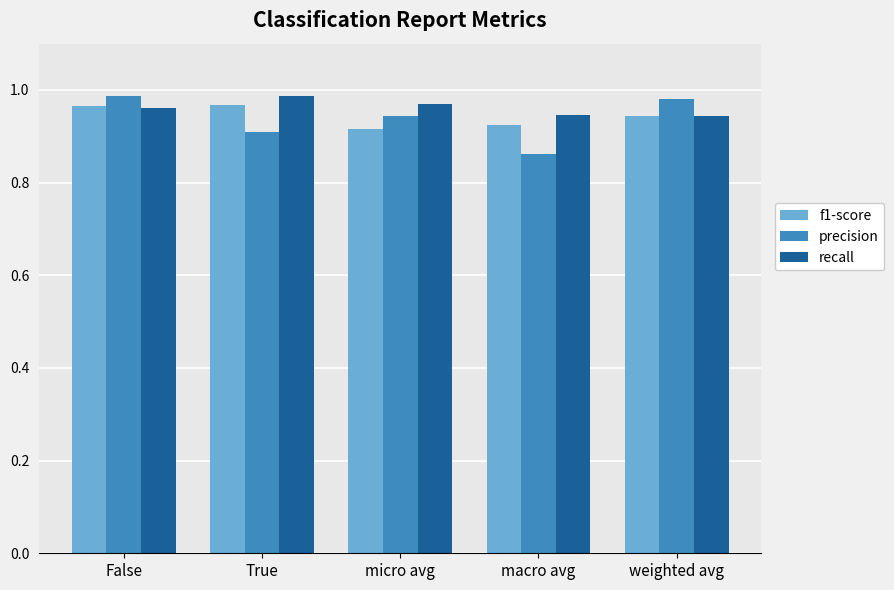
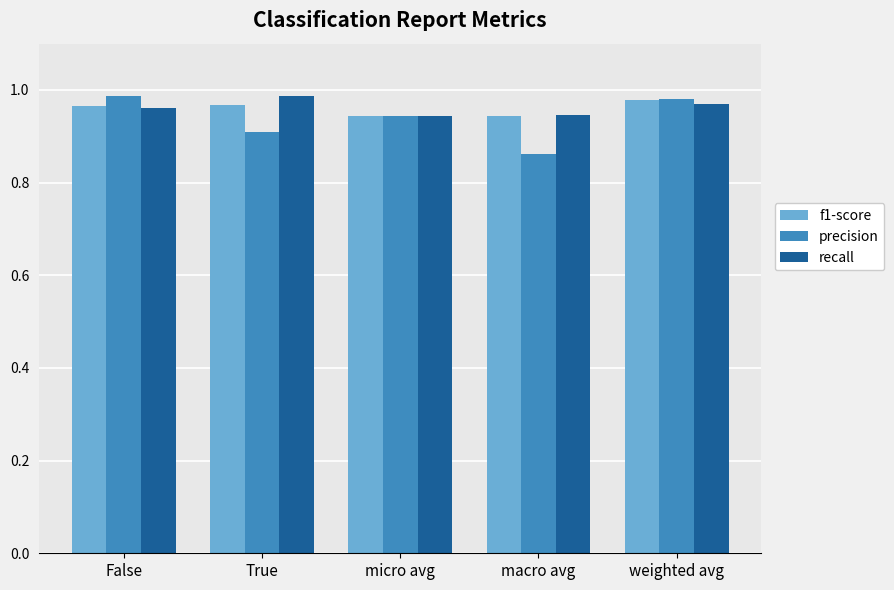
f1-score, micro avg: 0.92 -> 0.94
recall, micro avg: 0.97 -> 0.94
f1-score, macro avg: 0.92 -> 0.94
f1-score, weighted avg: 0.94 -> 0.98
recall, weighted avg: 0.94 -> 0.97
